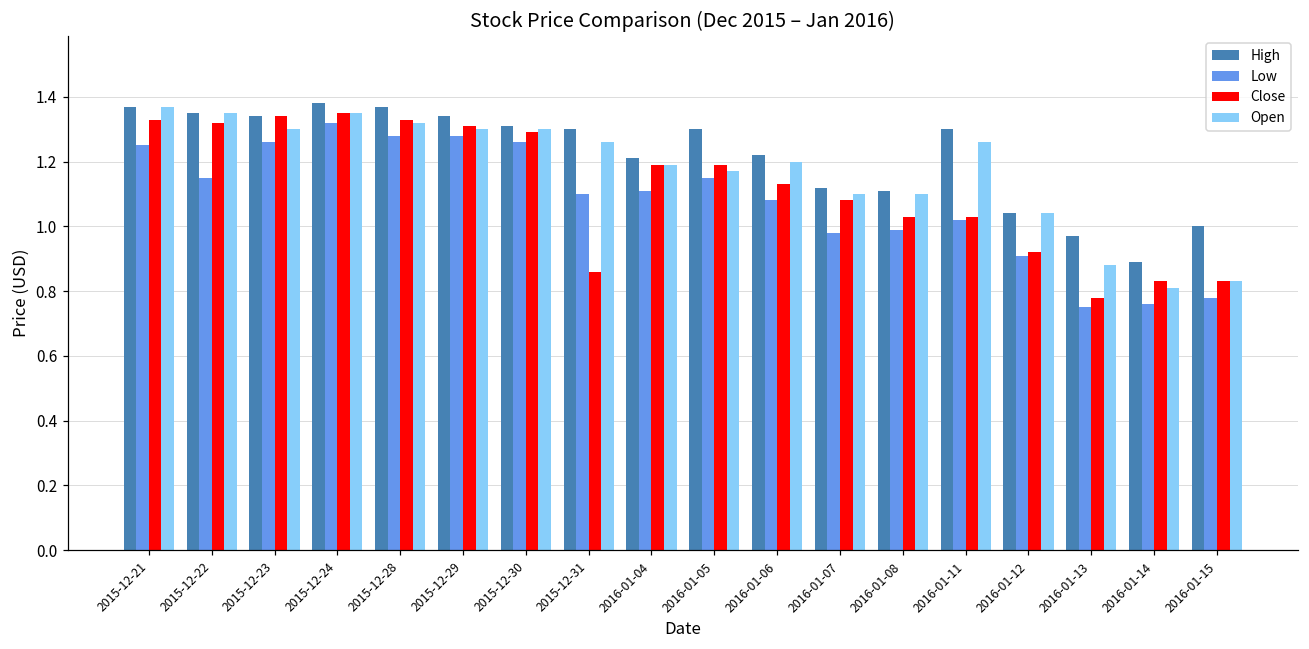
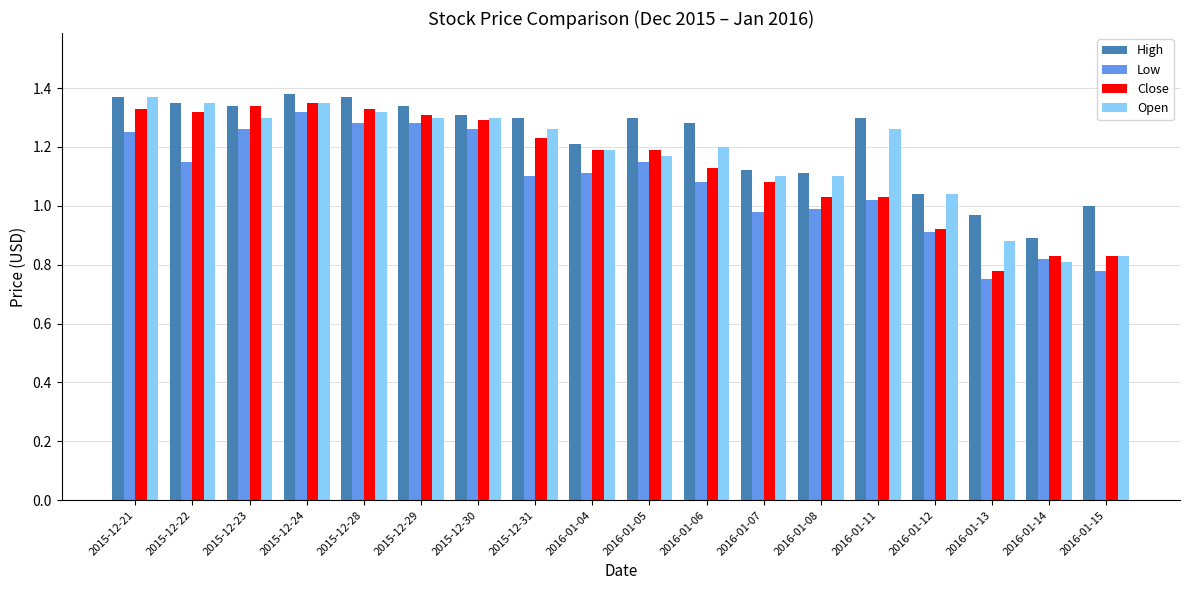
Close, 2015-12-31: 0.86 -> 1.23
High, 2016-01-06: 1.22 -> 1.28
Low, 2016-01-14: 0.76 -> 0.82
